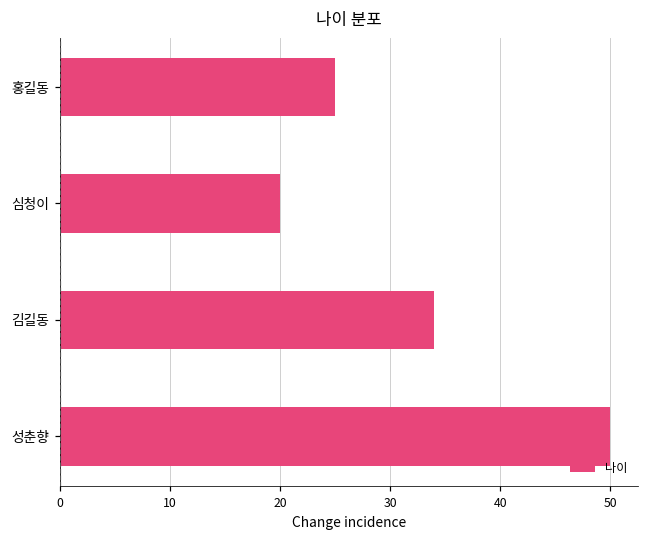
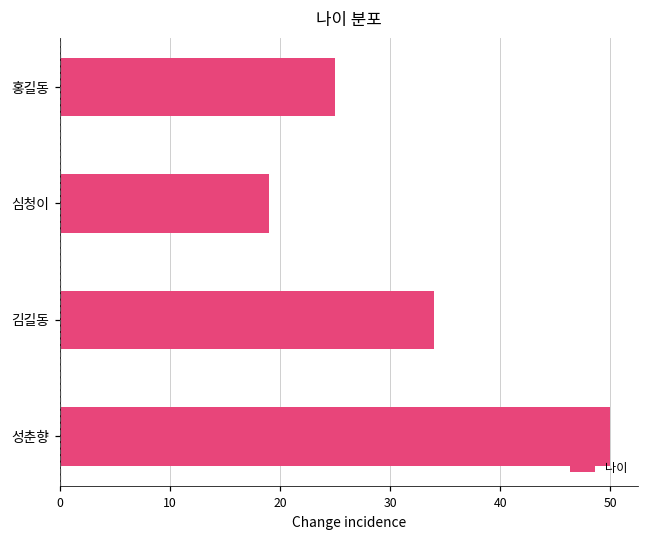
심청이: 20 -> 19
